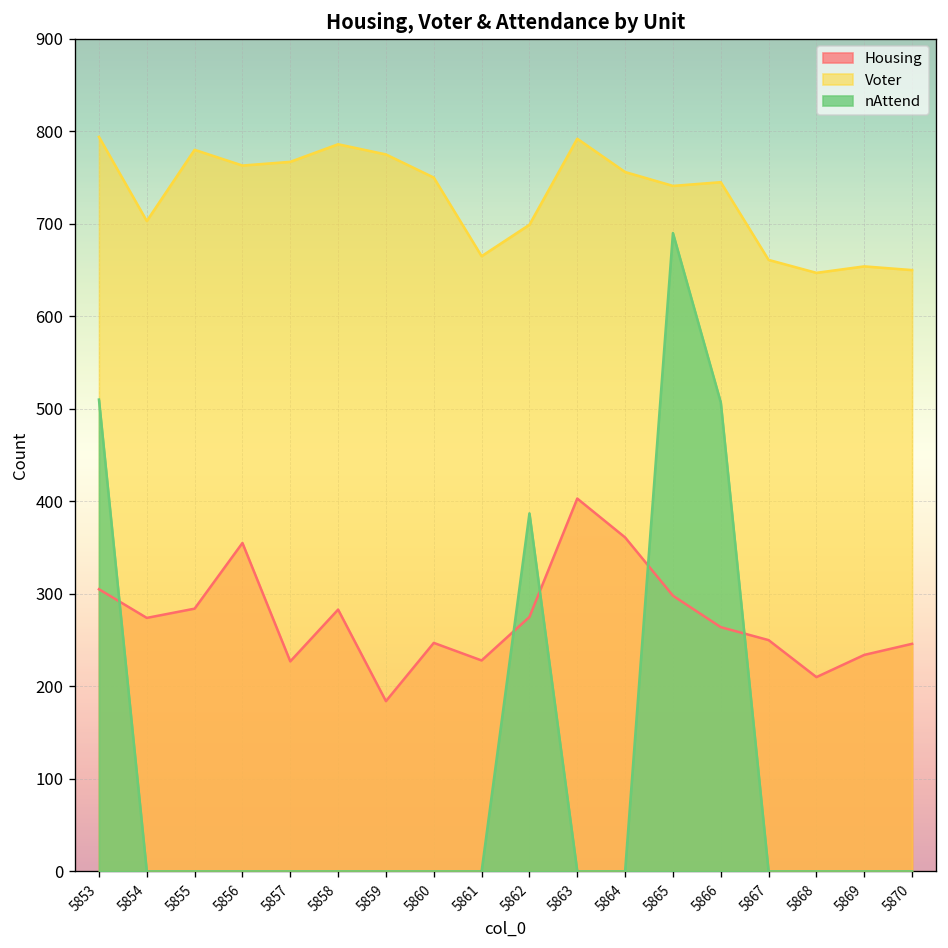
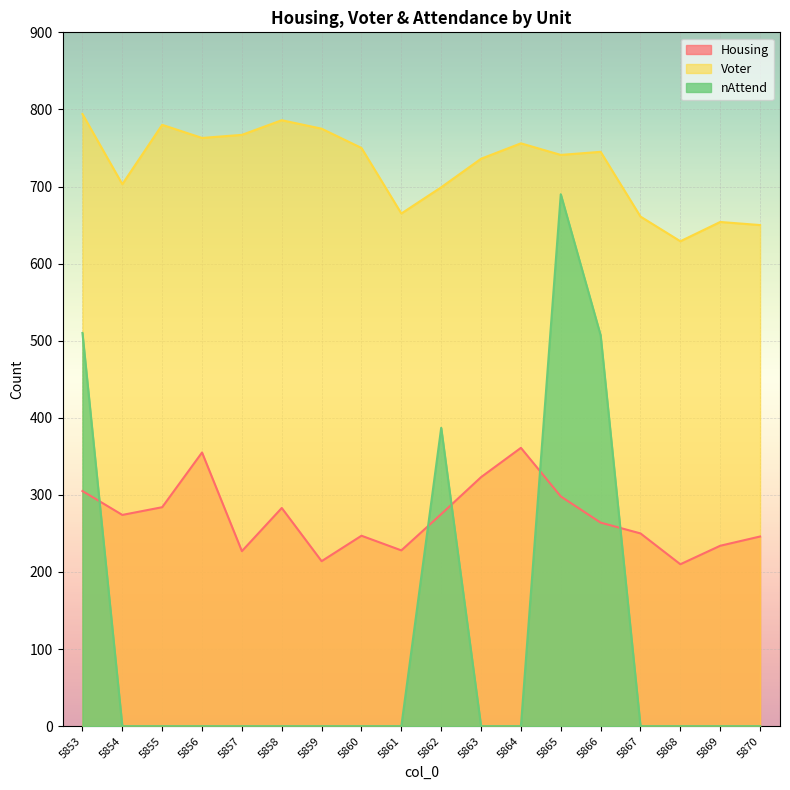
Housing, 5859: 180 -> 210
Housing, 5863: 400 -> 320
Voter, 5863: 790 -> 740
Voter, 5868: 650 -> 630
